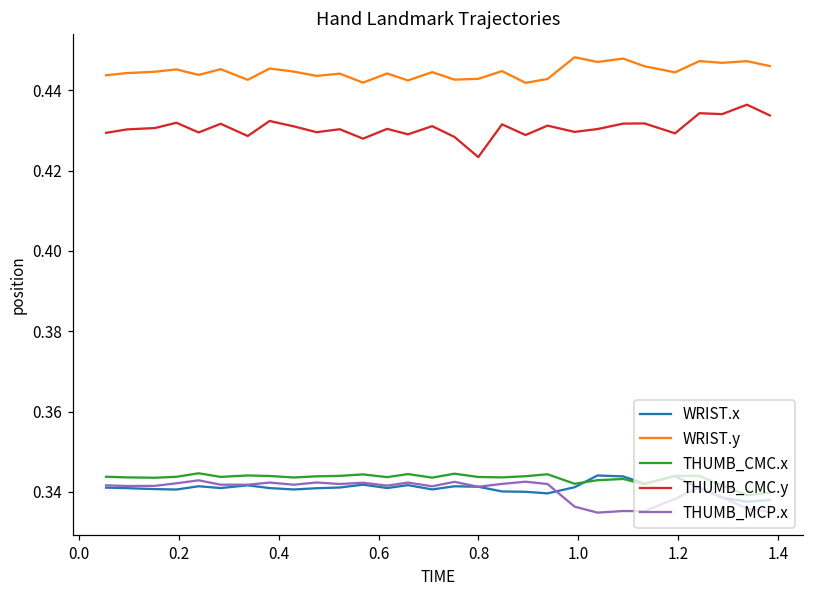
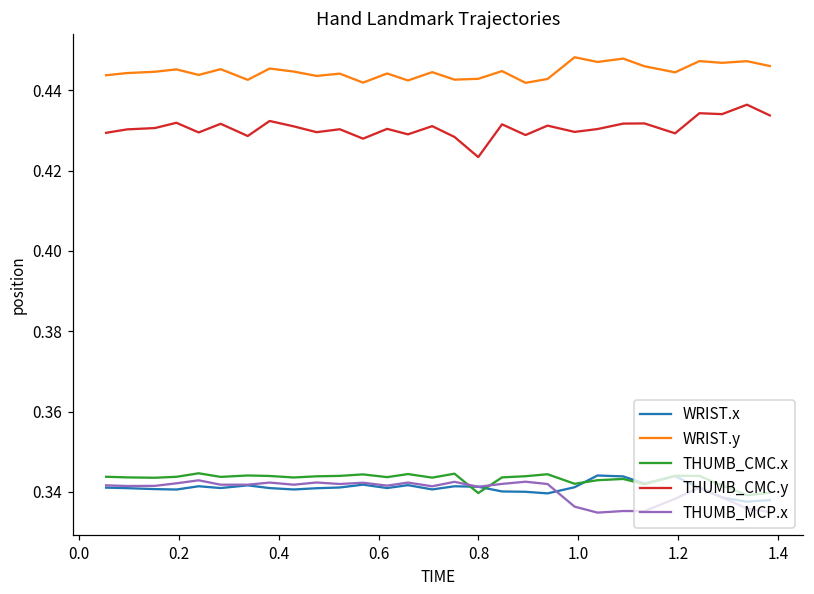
THUMB_CMC.x, 0.8: 0.344 -> 0.340
